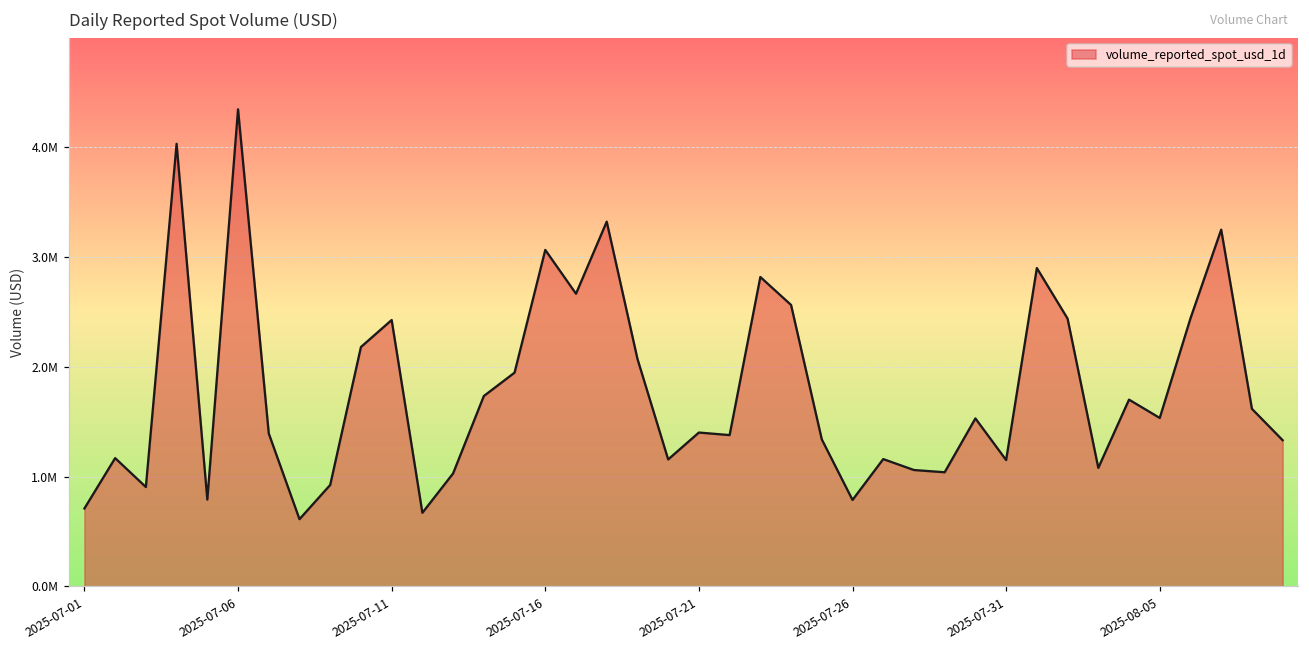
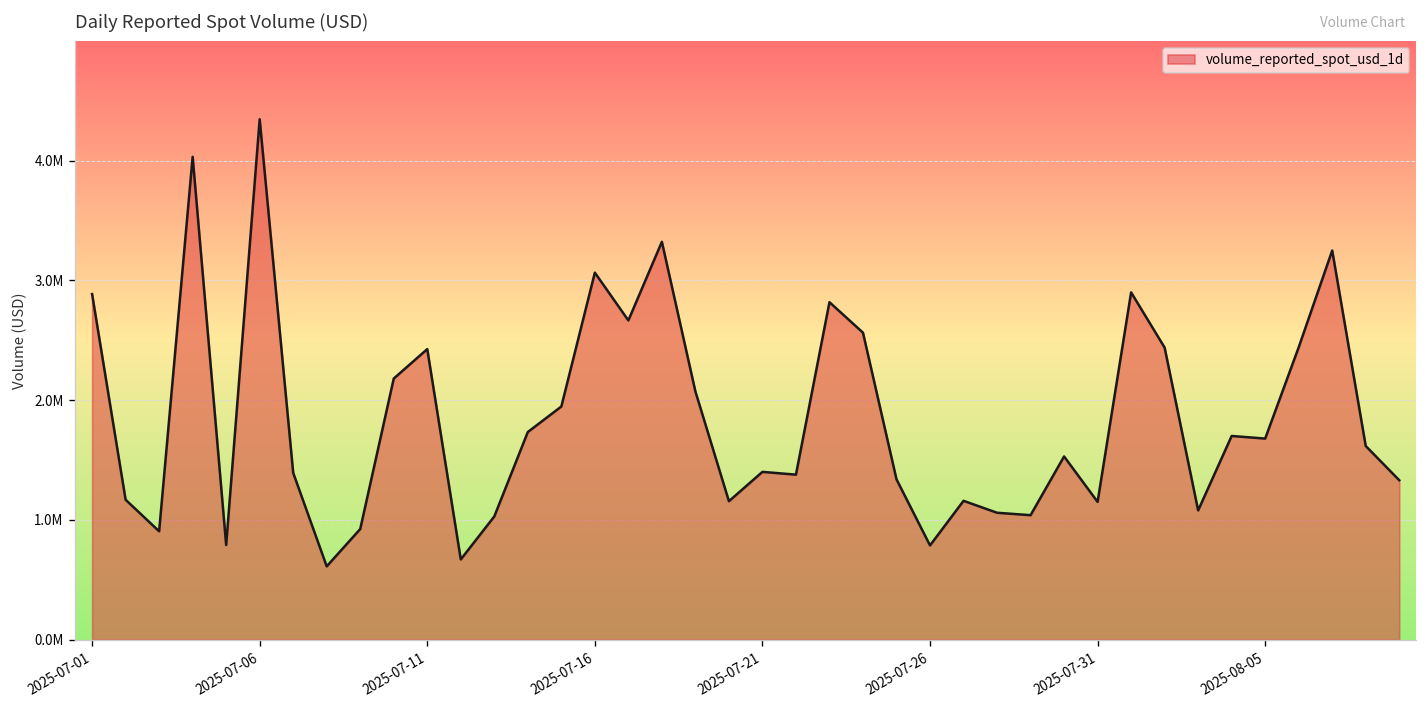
2025-07-01: 700000 -> 2900000
2025-08-05: 1500000 -> 1700000
